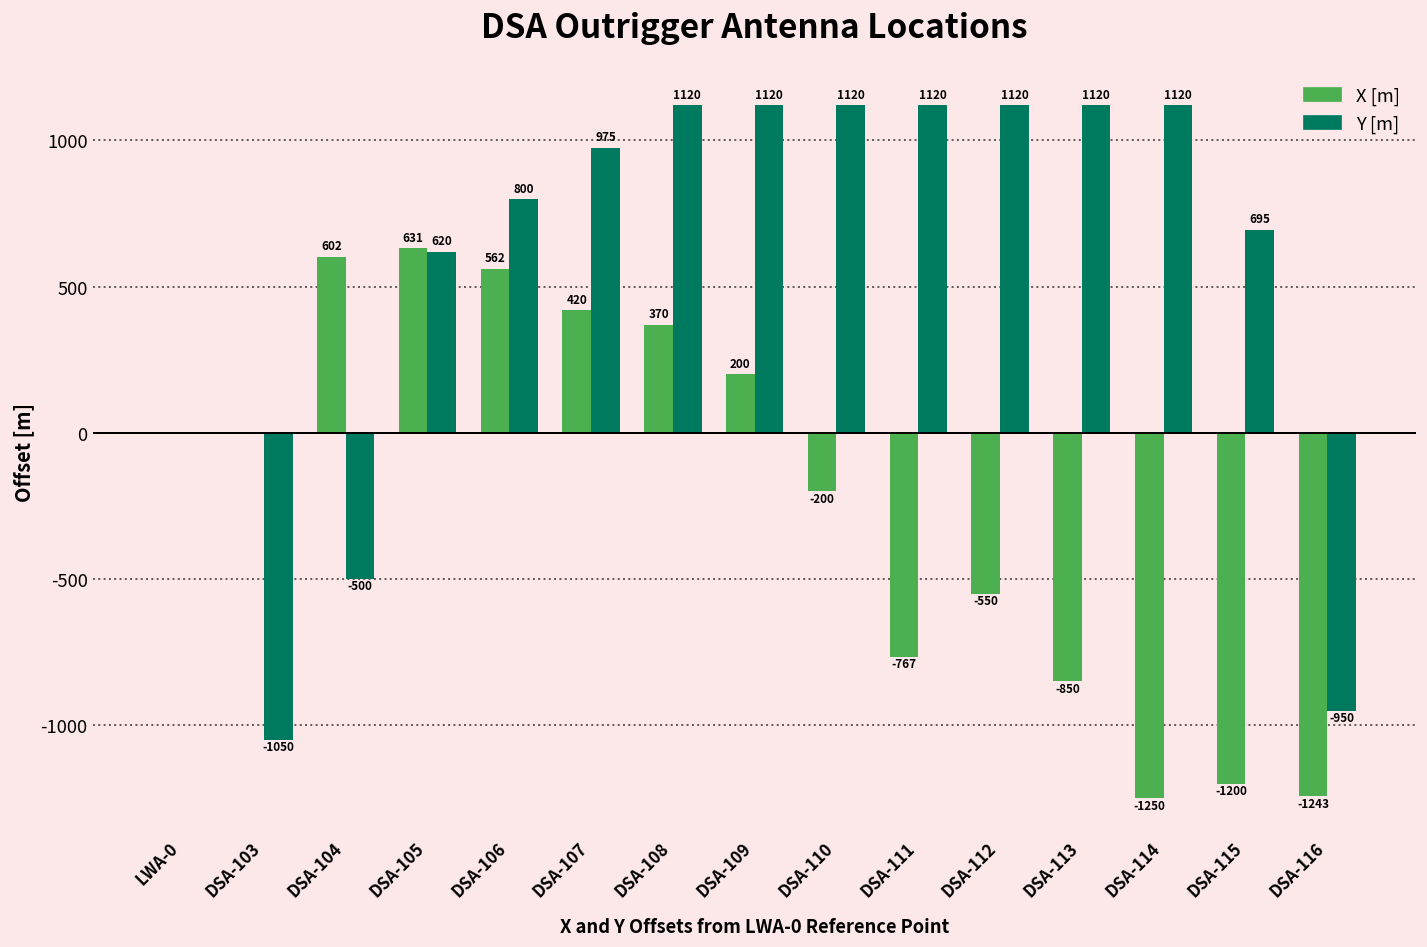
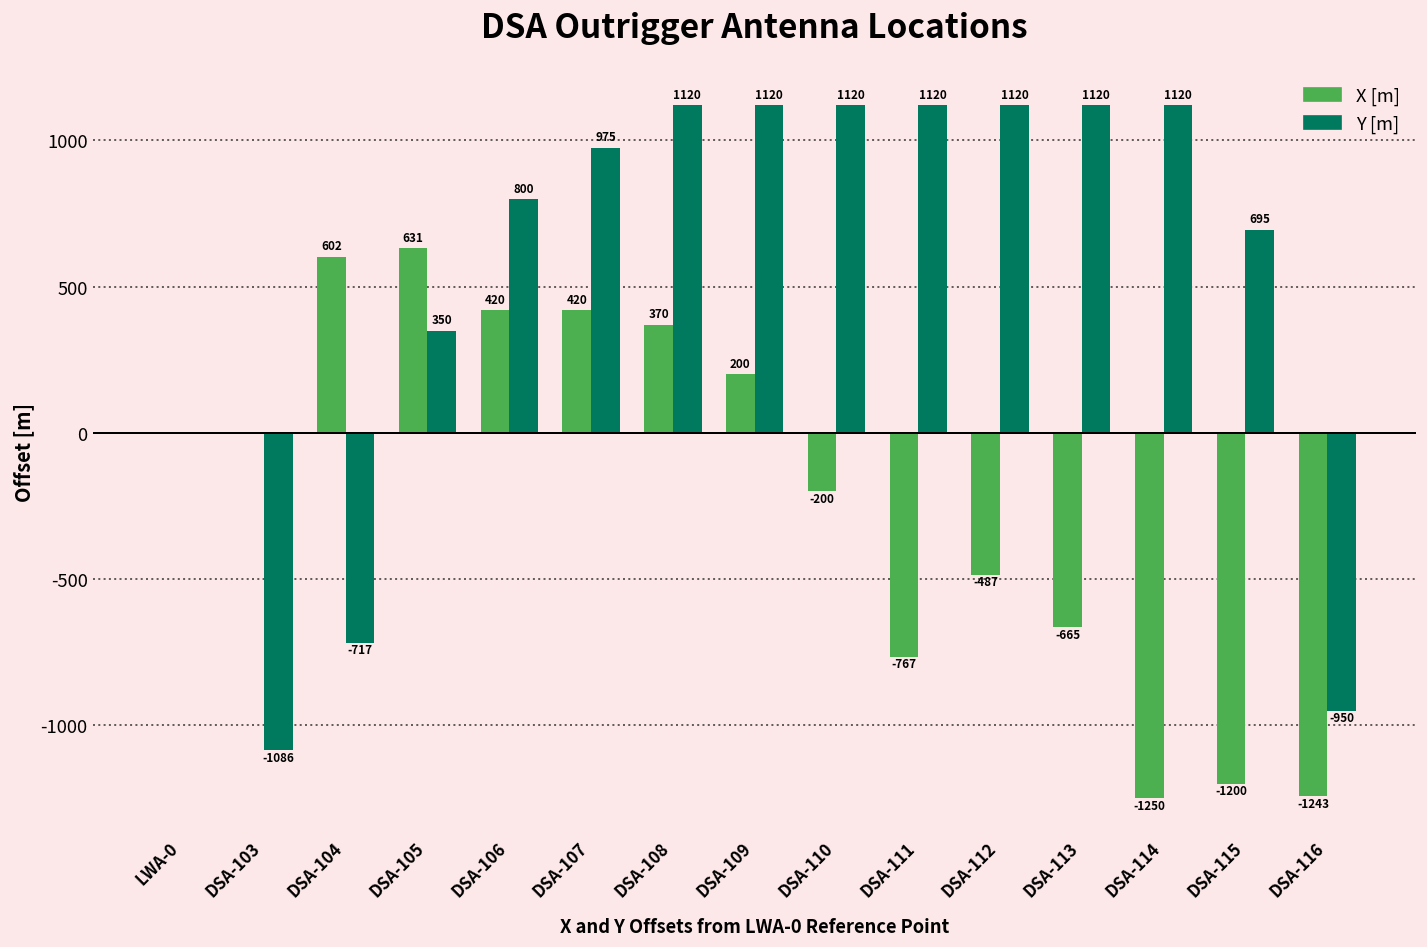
Y [m], DSA-103: -1050 -> -1086
Y [m], DSA-104: -500 -> -717
Y [m], DSA-105: 620 -> 350
X [m], DSA-106: 562 -> 420
X [m], DSA-112: -550 -> -487
X [m], DSA-113: -850 -> -665
